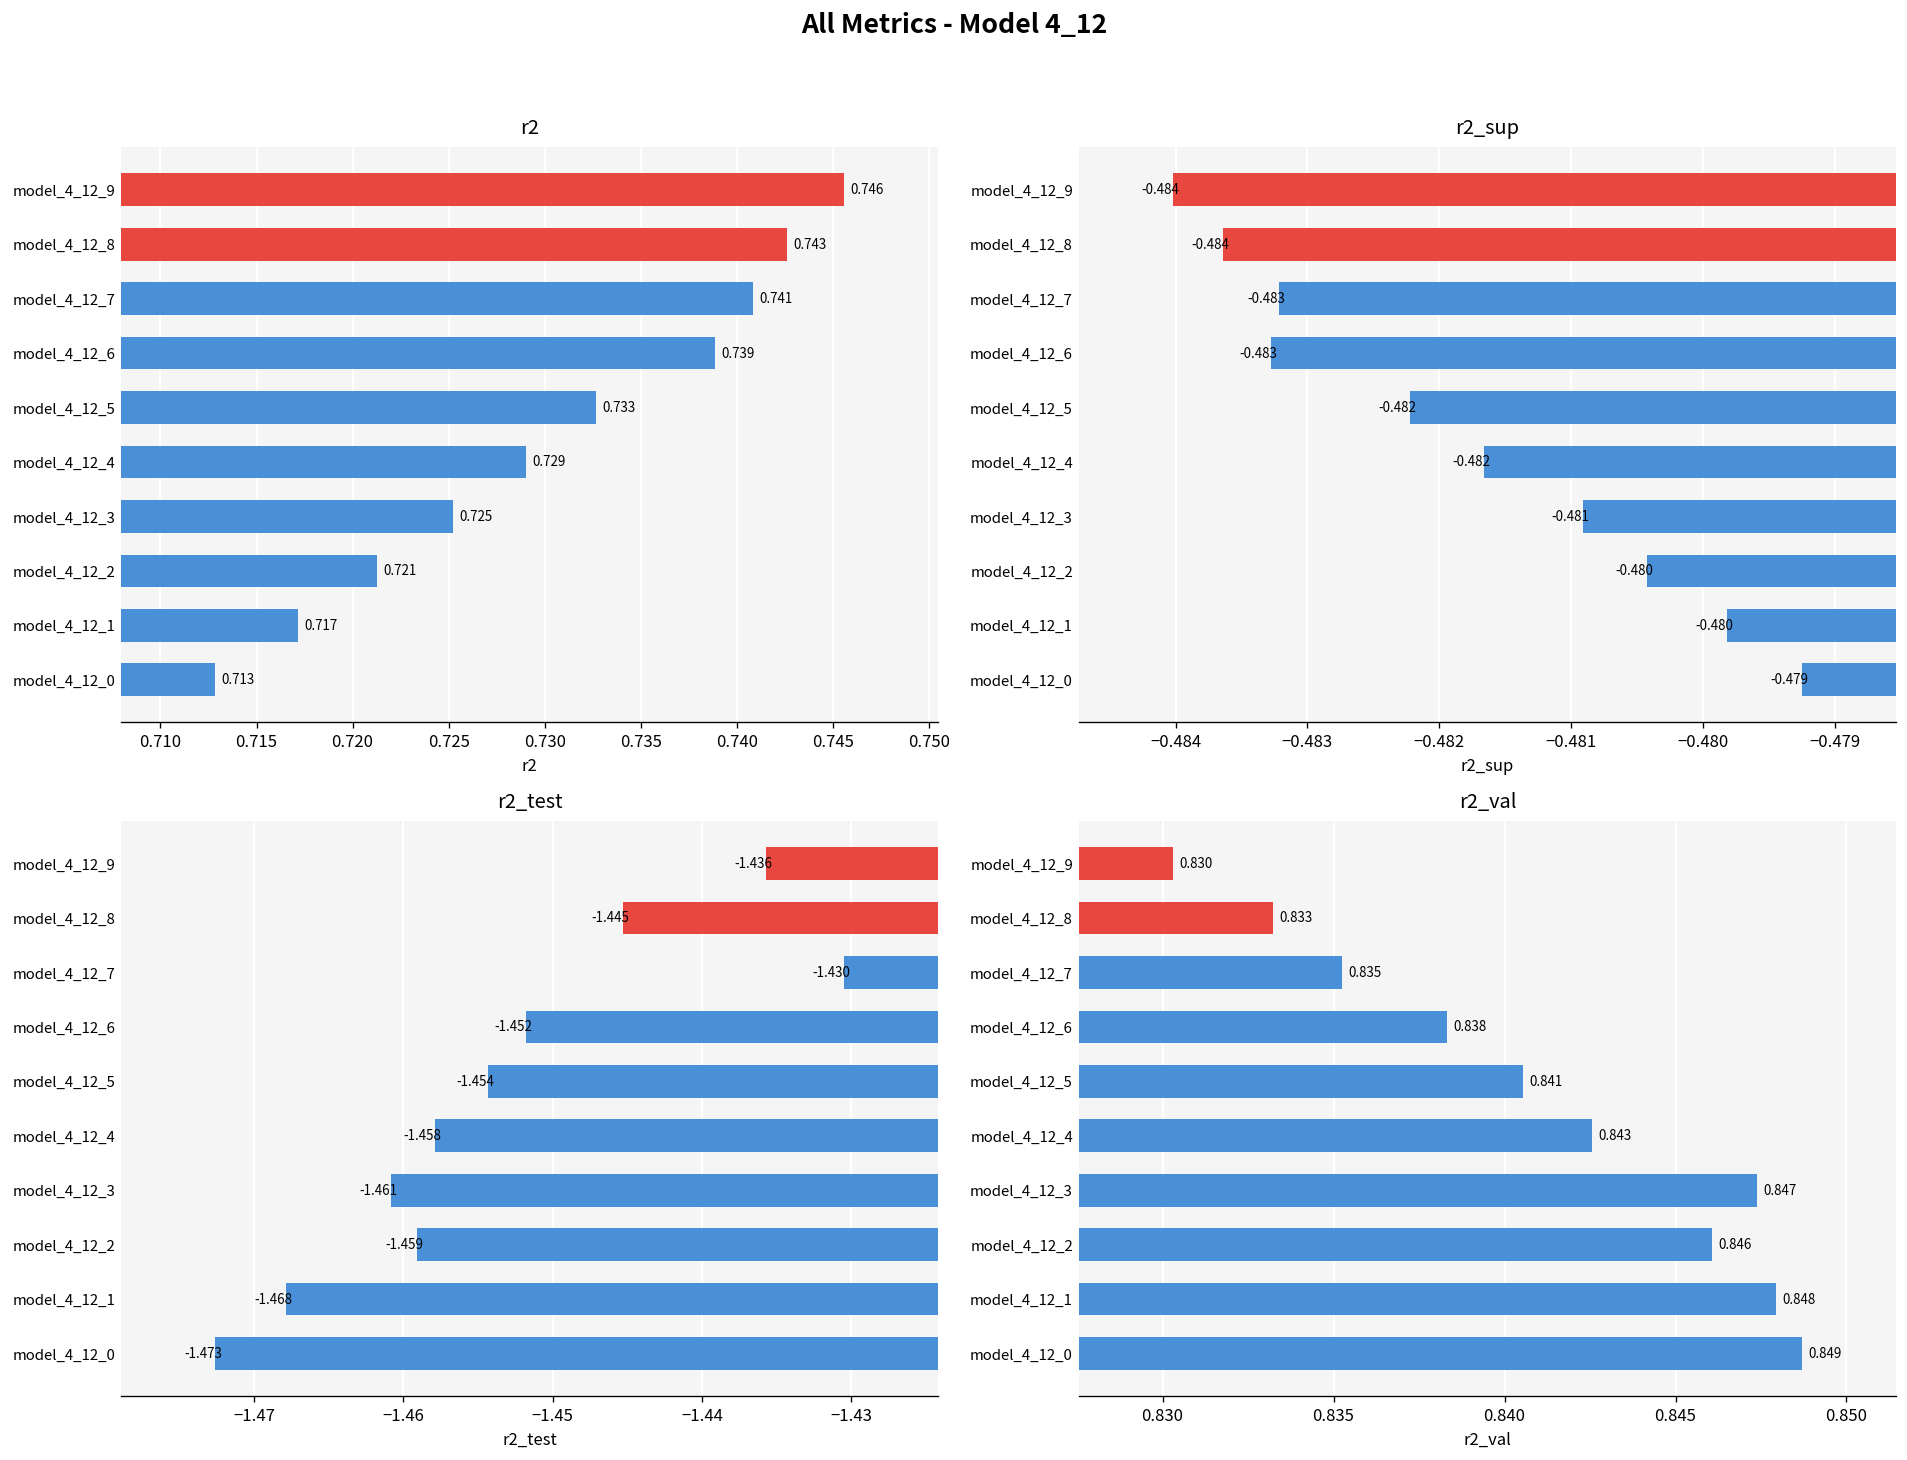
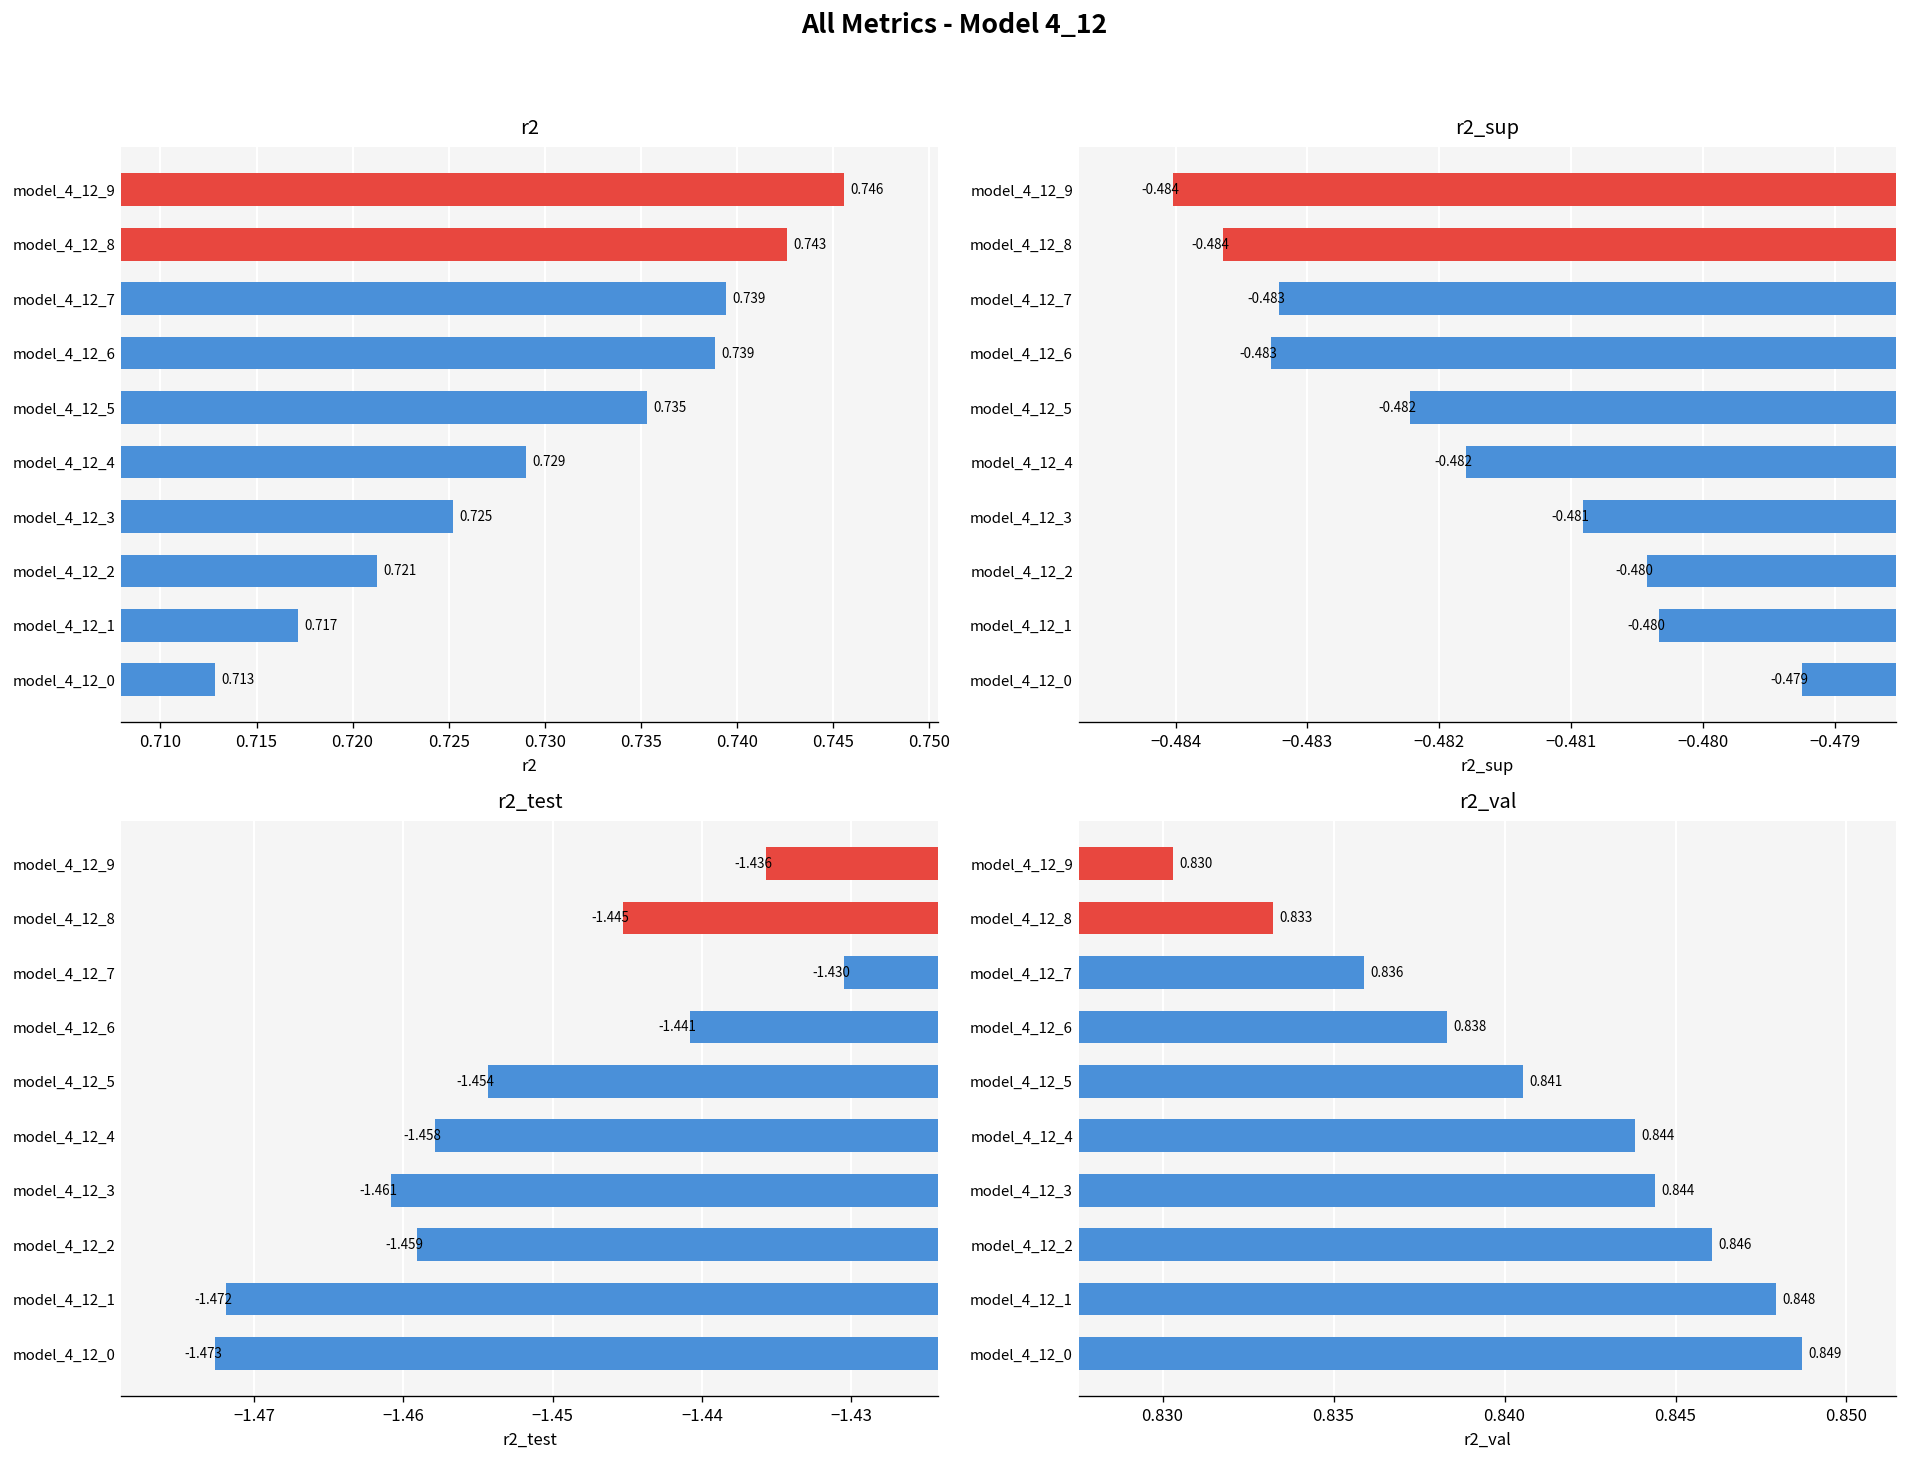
r2, model_4_12_7: 0.741 -> 0.739
r2, model_4_12_5: 0.733 -> 0.735
r2_sup, model_4_12_4: -0.48166 -> -0.48180
r2_sup, model_4_12_1: -0.47982 -> -0.48033
r2_test, model_4_12_6: -1.452 -> -1.441
r2_test, model_4_12_1: -1.468 -> -1.472
r2_val, model_4_12_7: 0.835 -> 0.836
r2_val, model_4_12_4: 0.843 -> 0.844
r2_val, model_4_12_3: 0.847 -> 0.844
